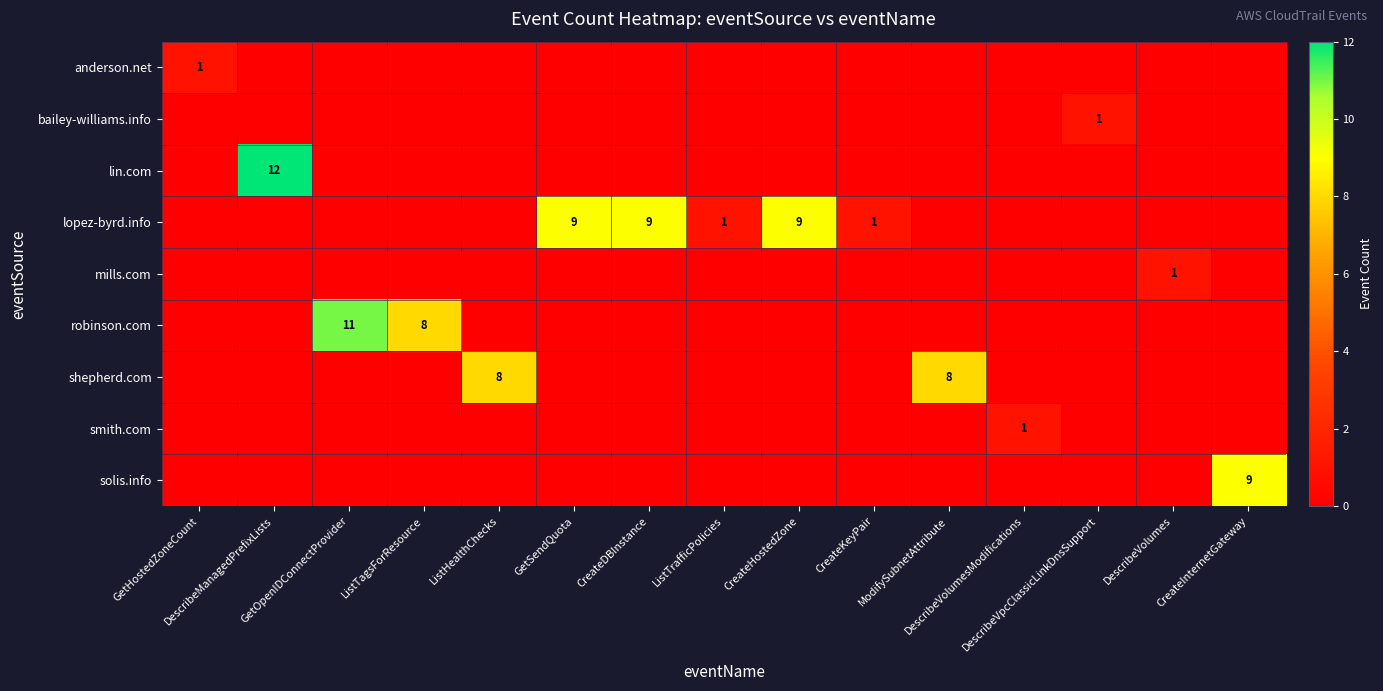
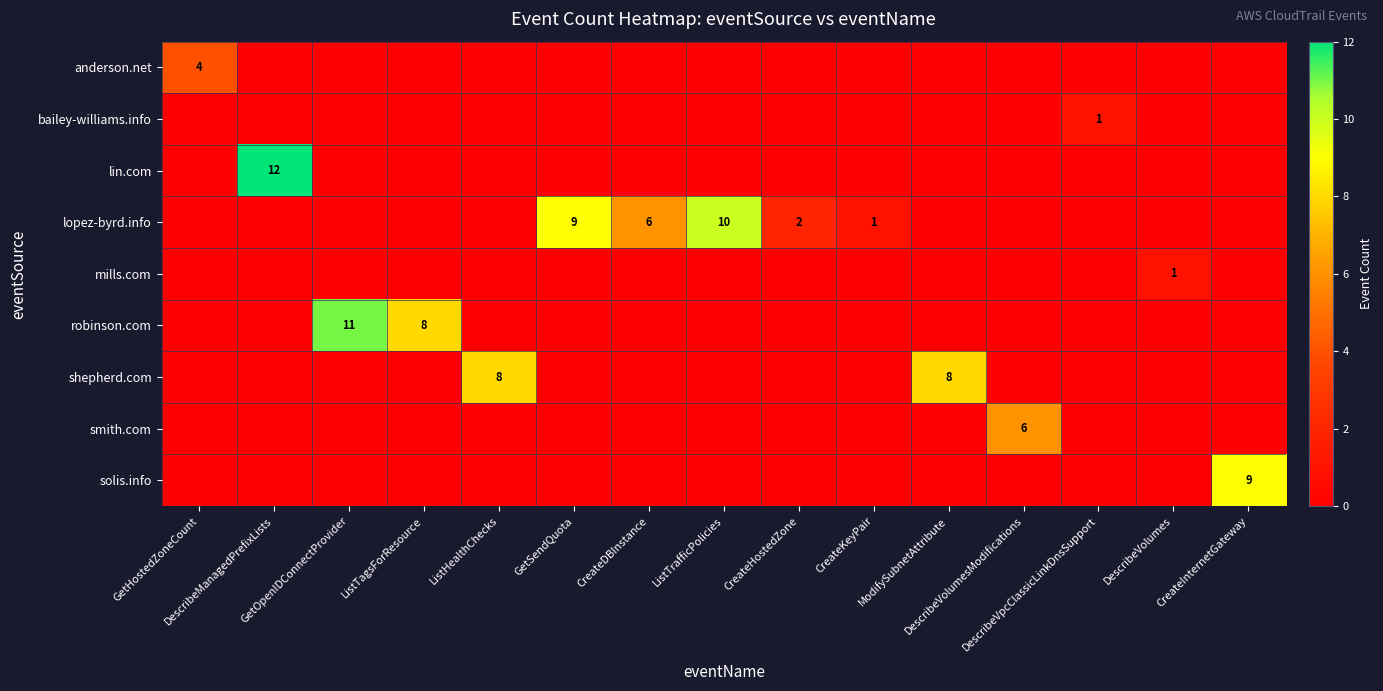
anderson.net, GetHostedZoneCount: 1 -> 4
lopez-byrd.info, CreateDBInstance: 9 -> 6
lopez-byrd.info, ListTrafficPolicies: 1 -> 10
lopez-byrd.info, CreateHostedZone: 9 -> 2
smith.com, DescribeVolumesModifications: 1 -> 6
